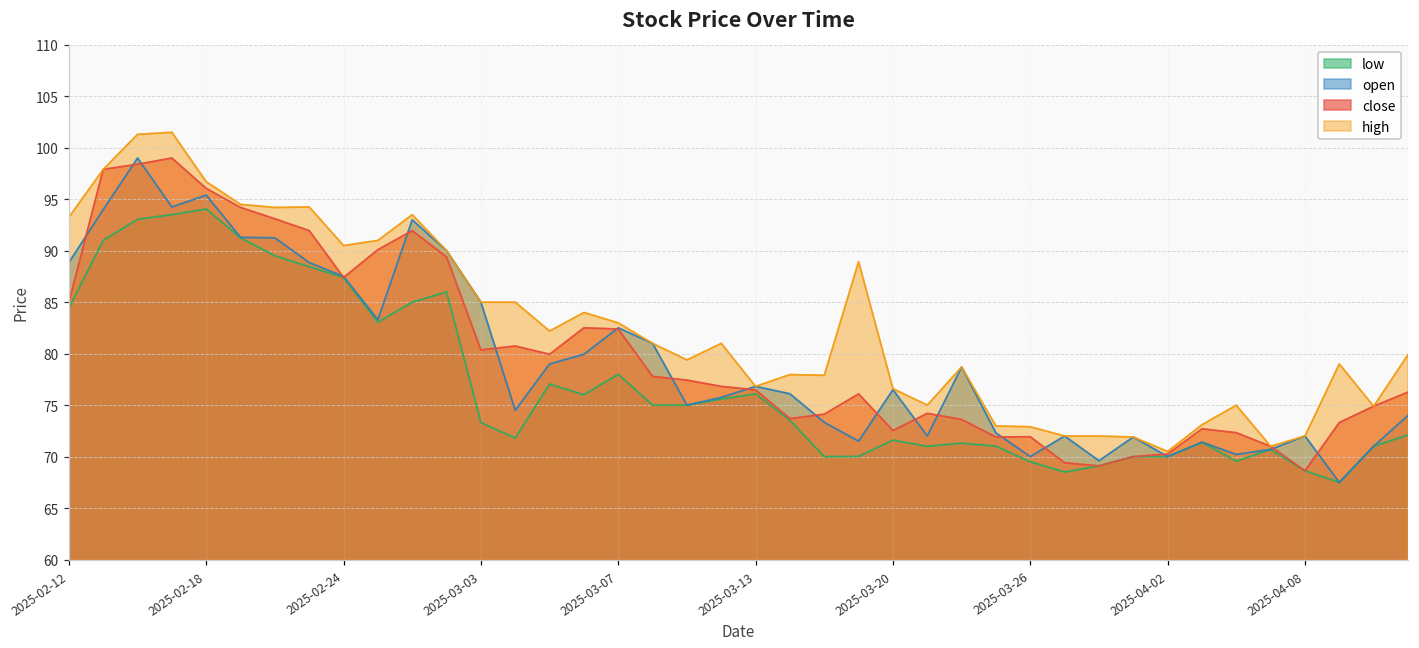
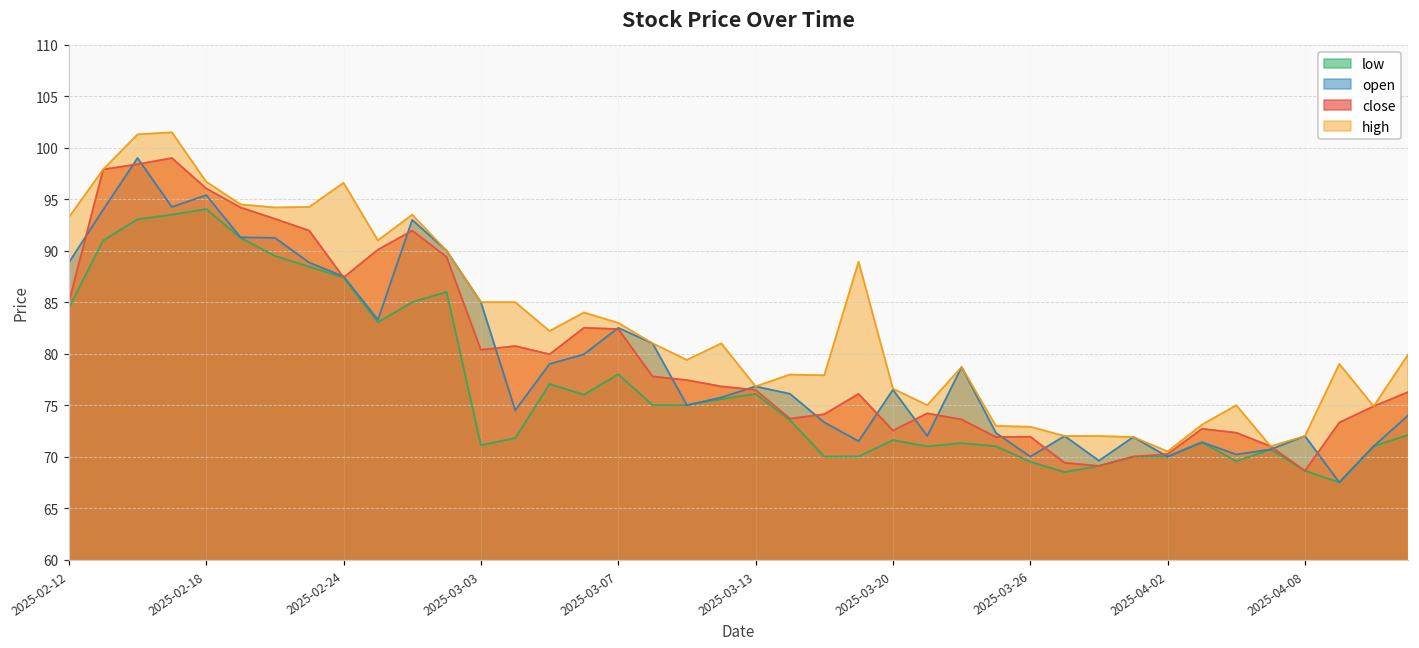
high, 2025-02-24: 91 -> 97
low, 2025-03-03: 73 -> 71
